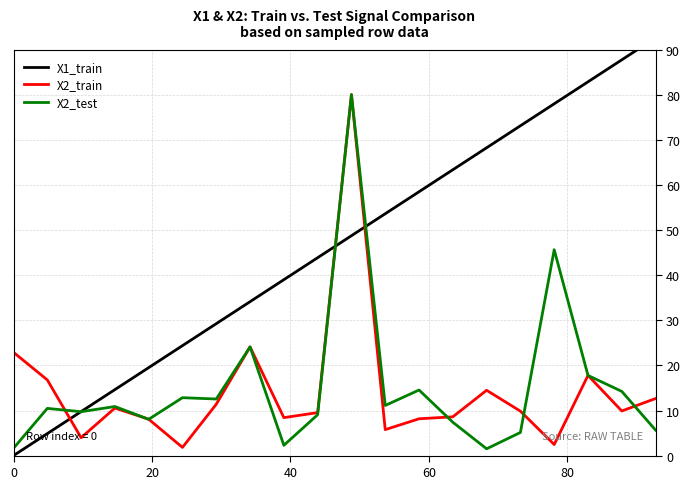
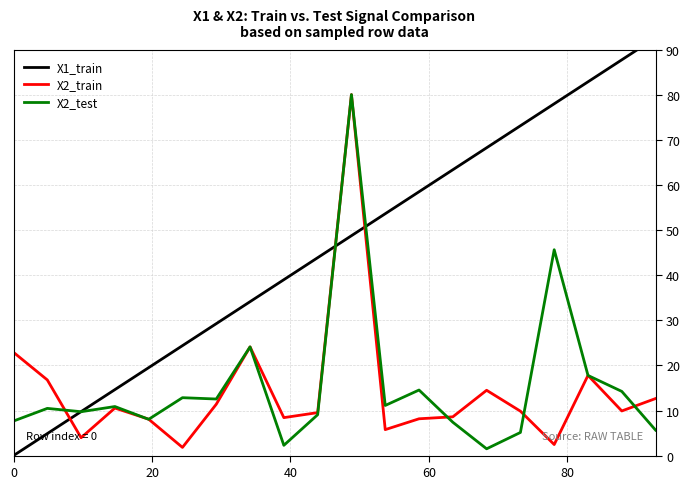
X2_test, 0: 2 -> 8
